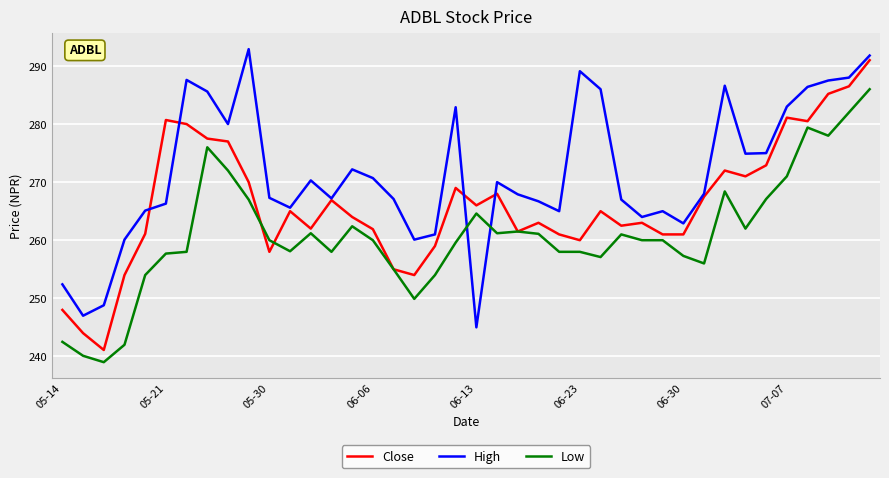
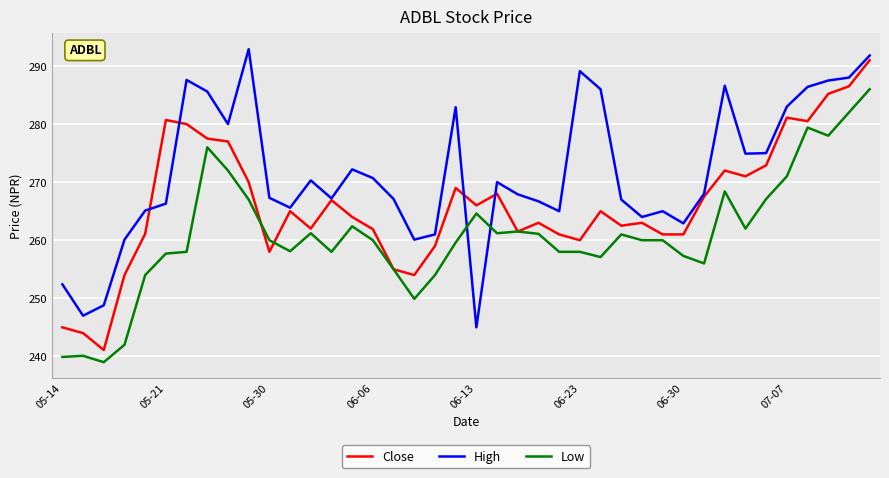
Close, 05-14: 248 -> 245
Low, 05-14: 243 -> 240
